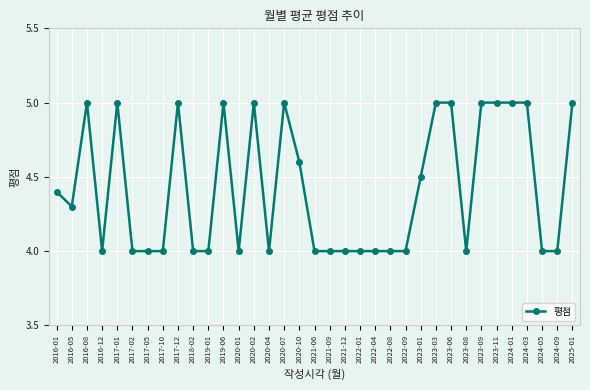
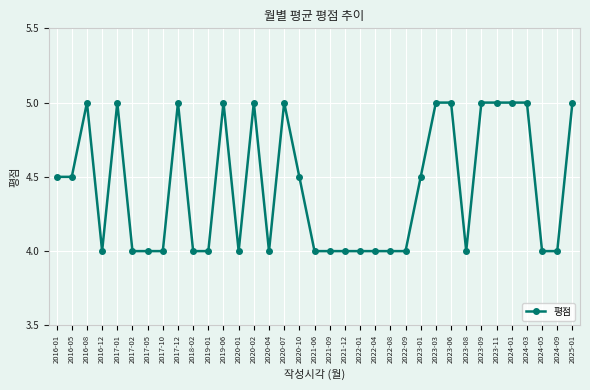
2016-01: 4.4 -> 4.5
2016-05: 4.3 -> 4.5
2020-10: 4.6 -> 4.5
